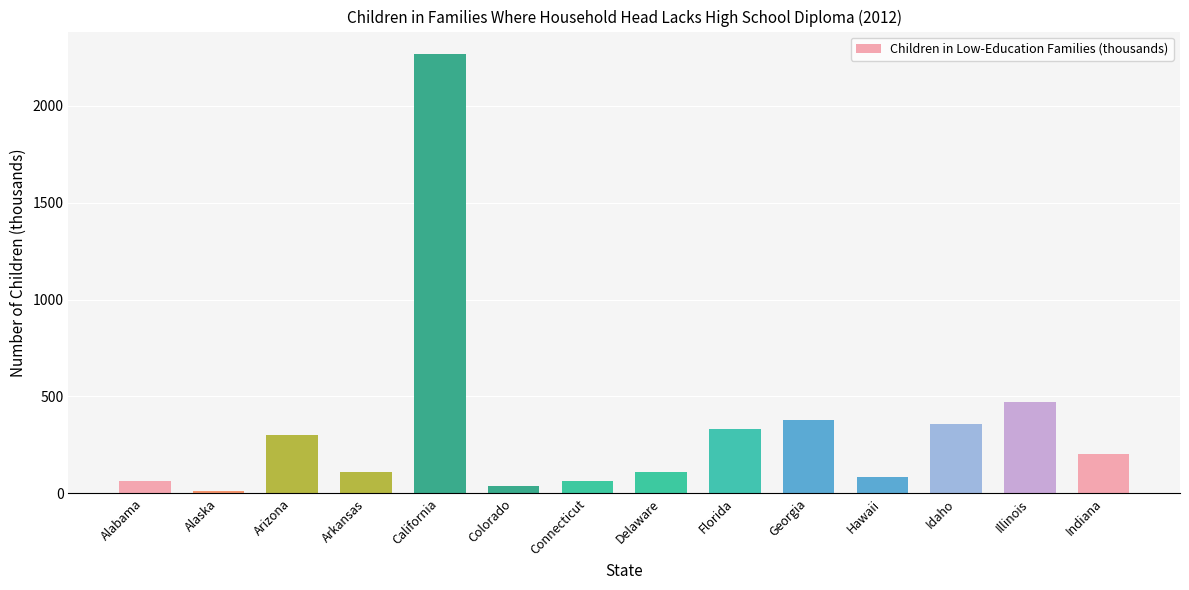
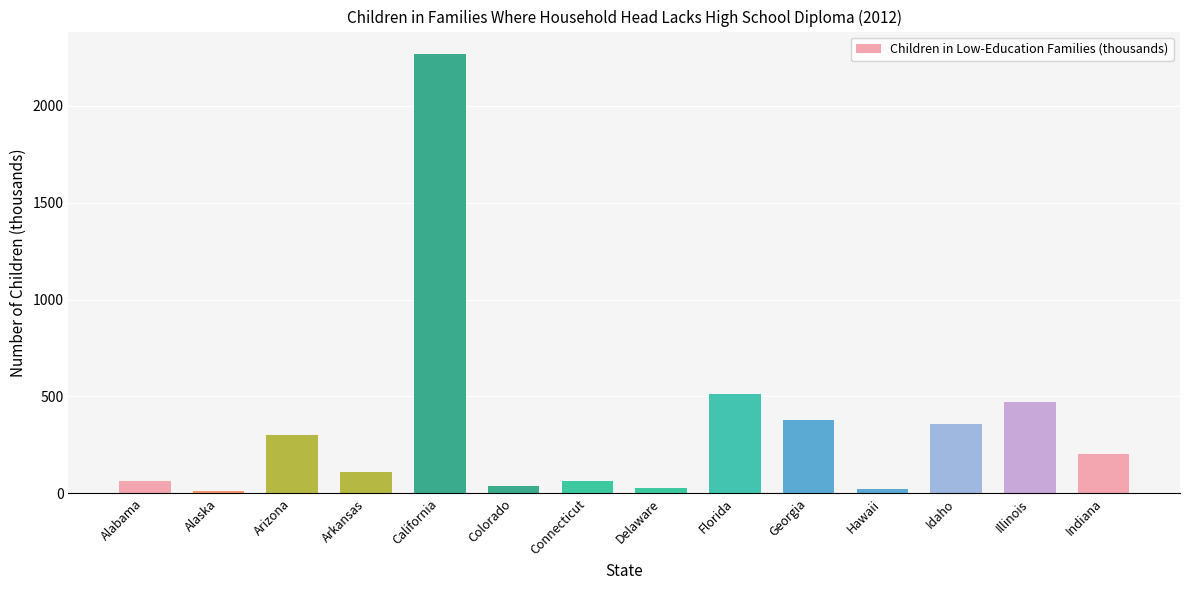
Delaware: 110 -> 30
Florida: 330 -> 510
Hawaii: 80 -> 20
